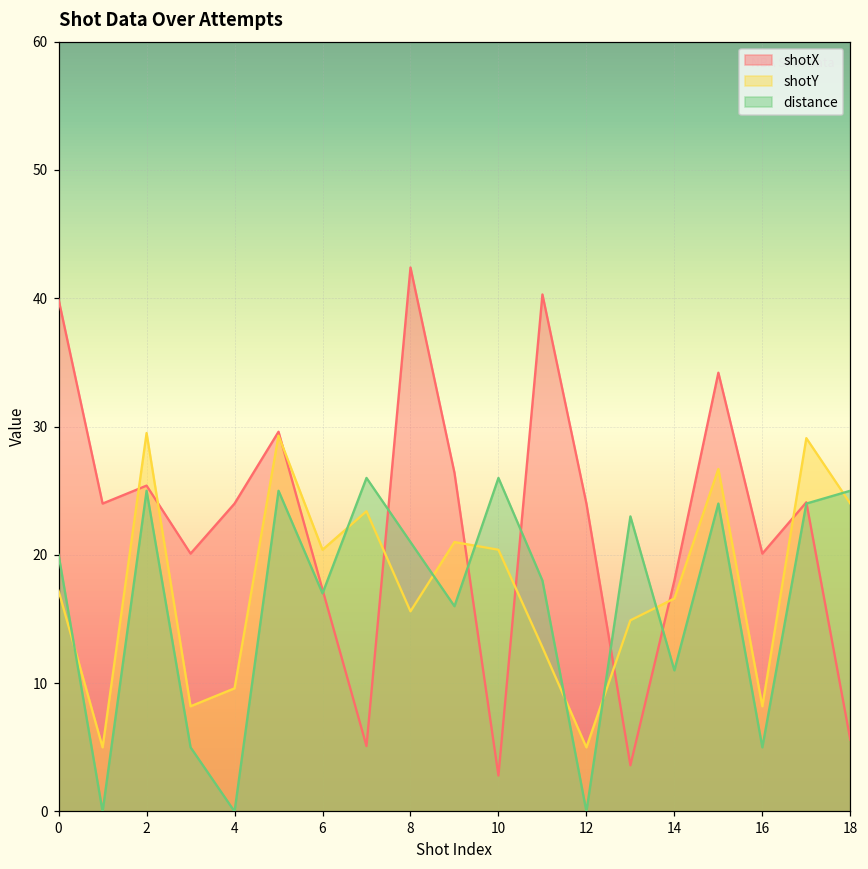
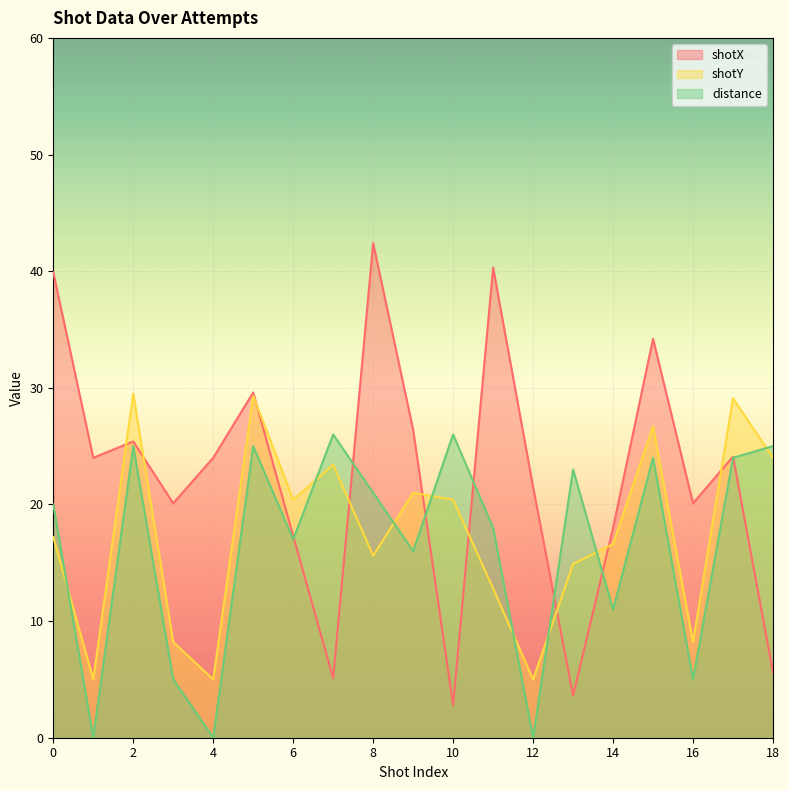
shotY, 4: 9.6 -> 5.0
shotX, 12: 24.0 -> 21.5
